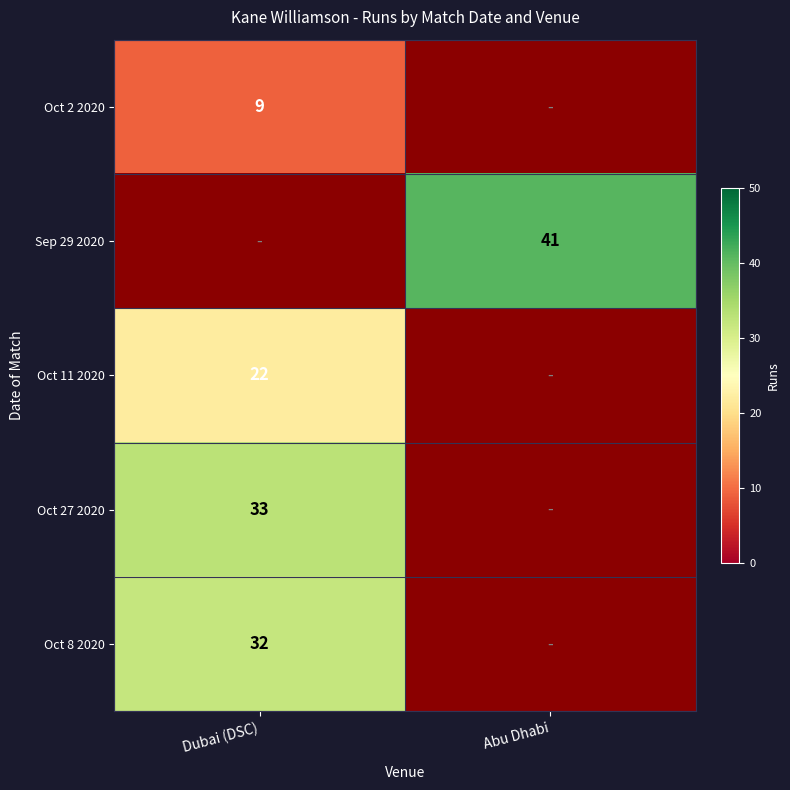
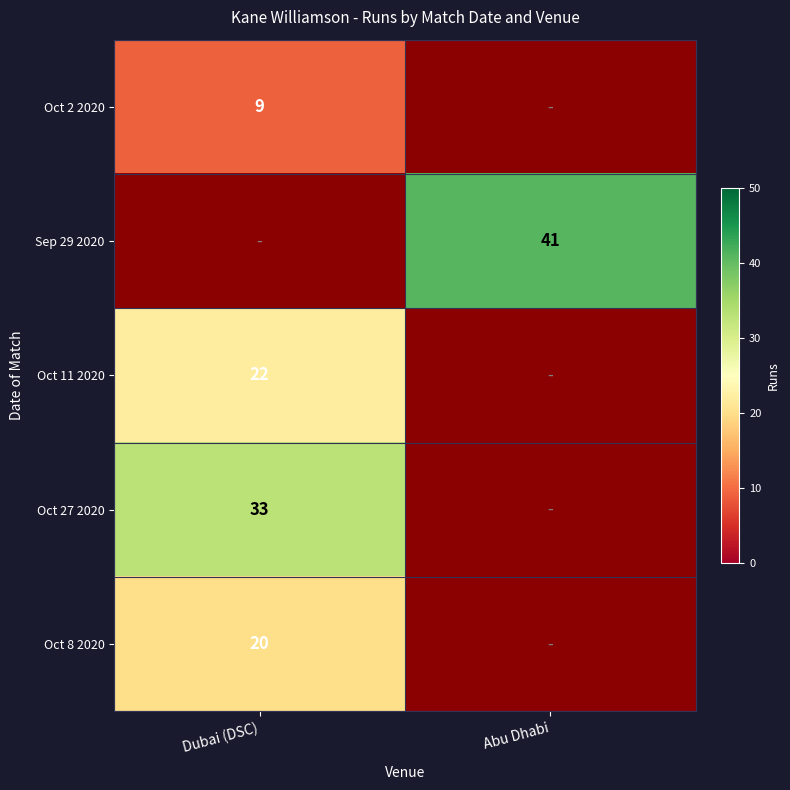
Oct 8 2020, Dubai (DSC): 32 -> 20
